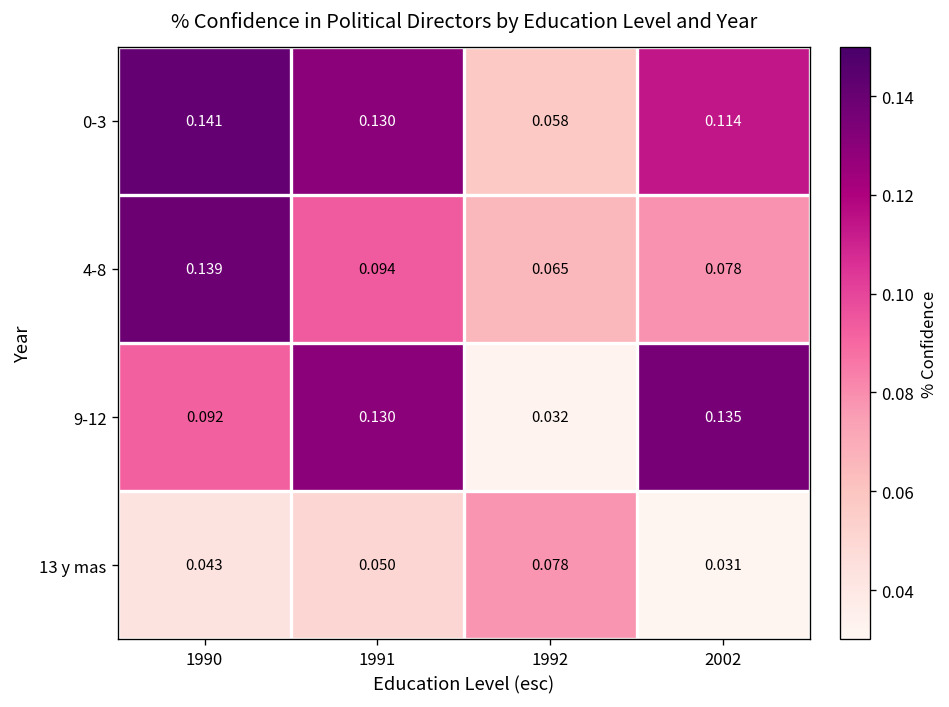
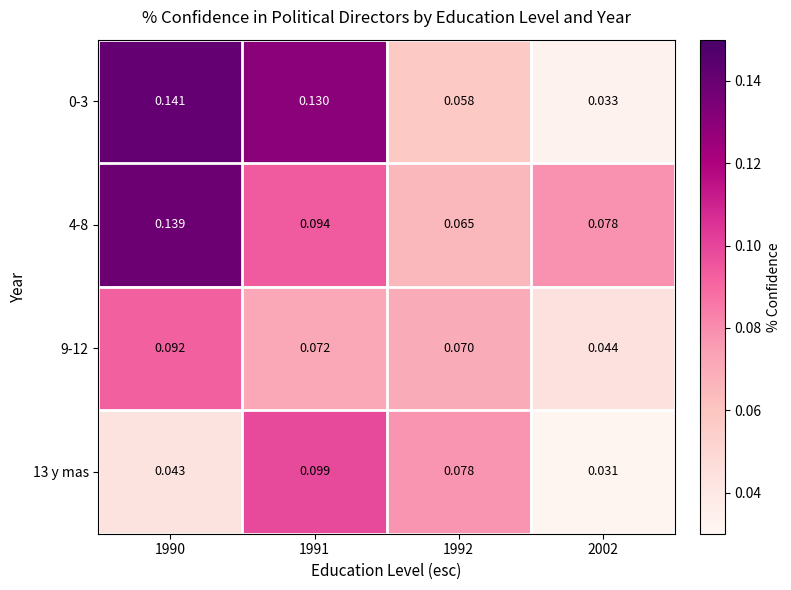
0-3, 2002: 0.114 -> 0.033
9-12, 1991: 0.130 -> 0.072
9-12, 1992: 0.032 -> 0.070
9-12, 2002: 0.135 -> 0.044
13 y mas, 1991: 0.050 -> 0.099
